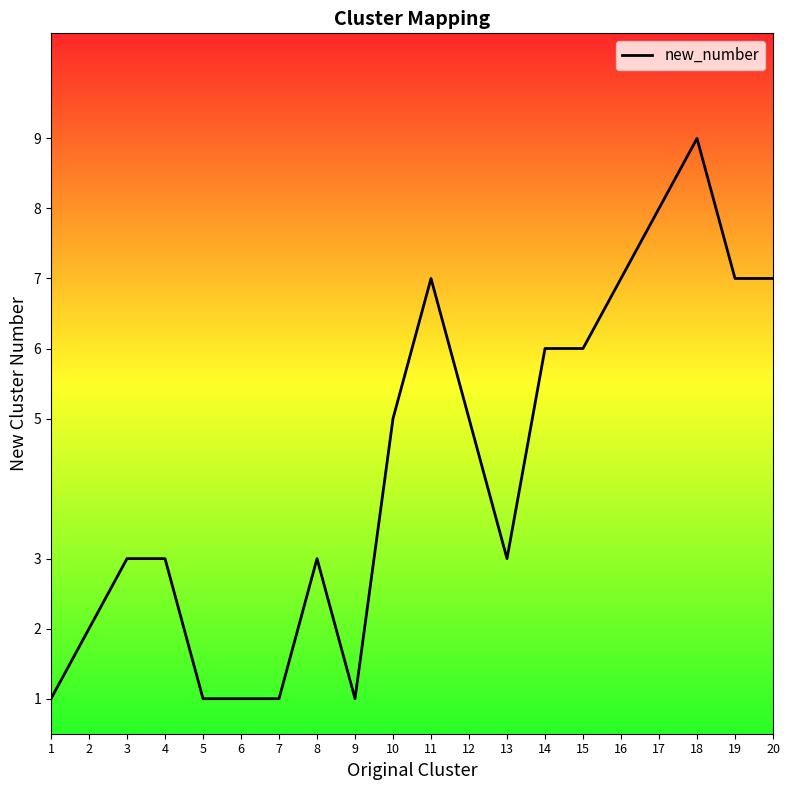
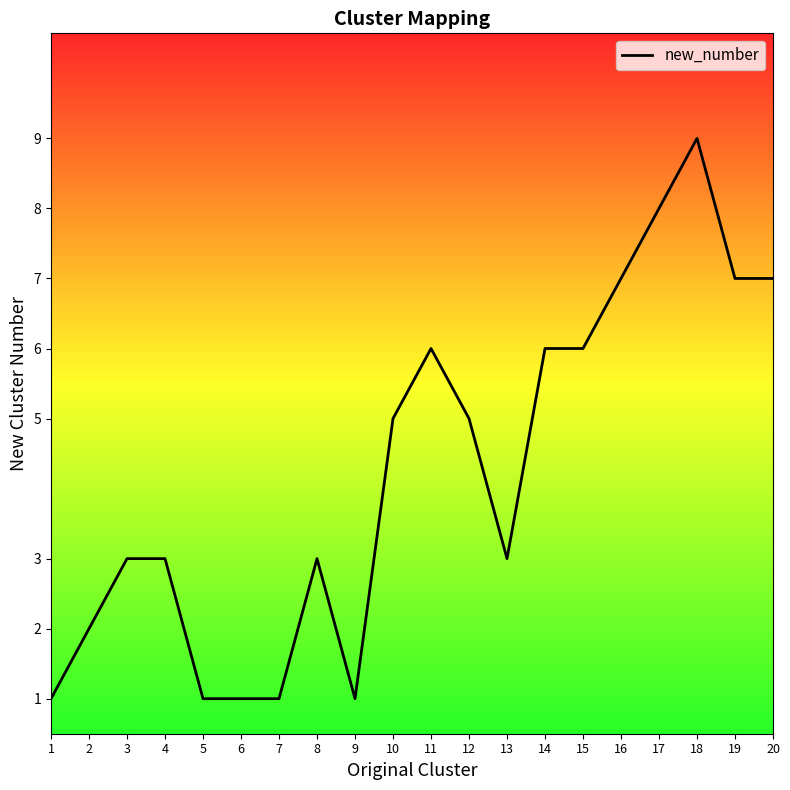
11: 7 -> 6
